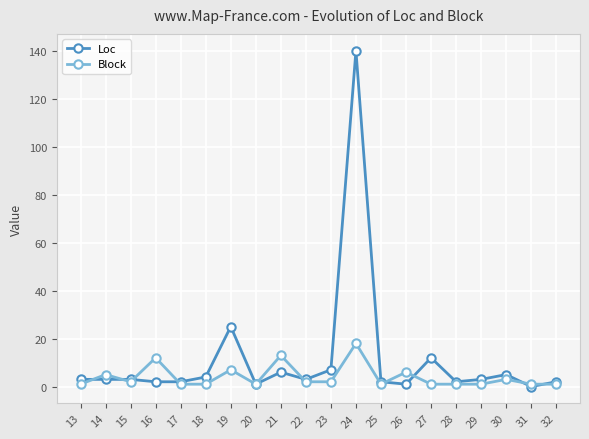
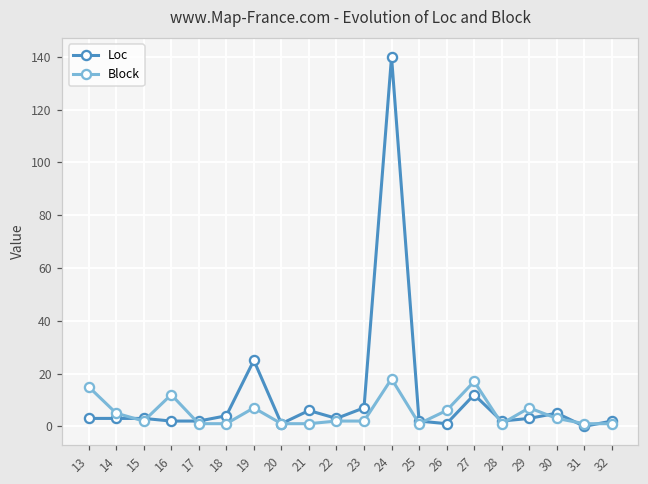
Block, 13: 1 -> 15
Block, 21: 13 -> 1
Block, 27: 1 -> 17
Block, 29: 1 -> 7
